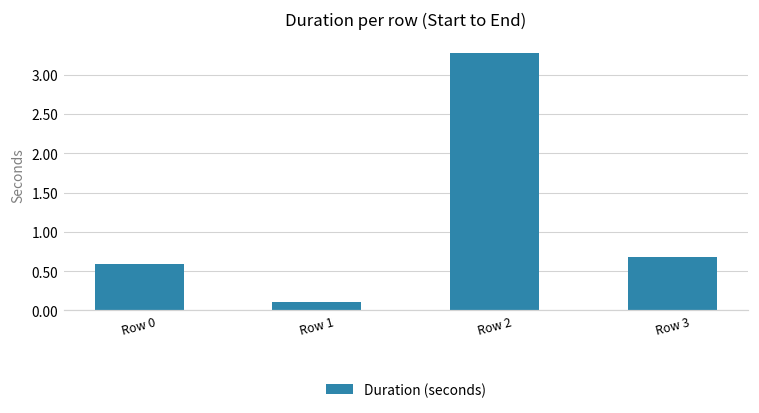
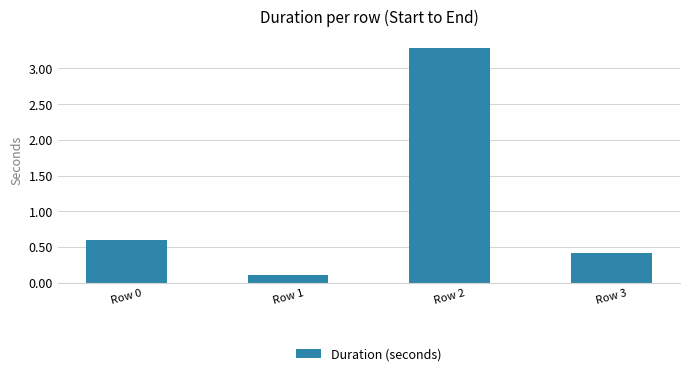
Row 3: 0.7 -> 0.4
